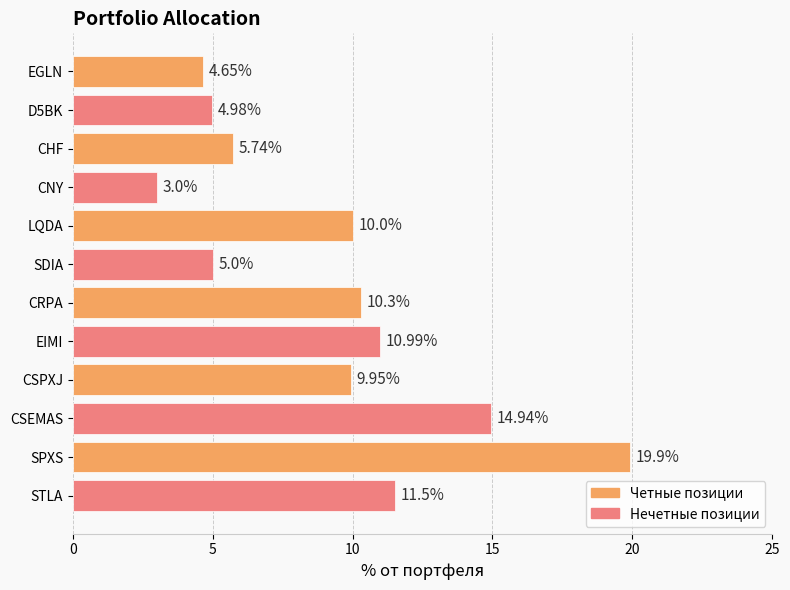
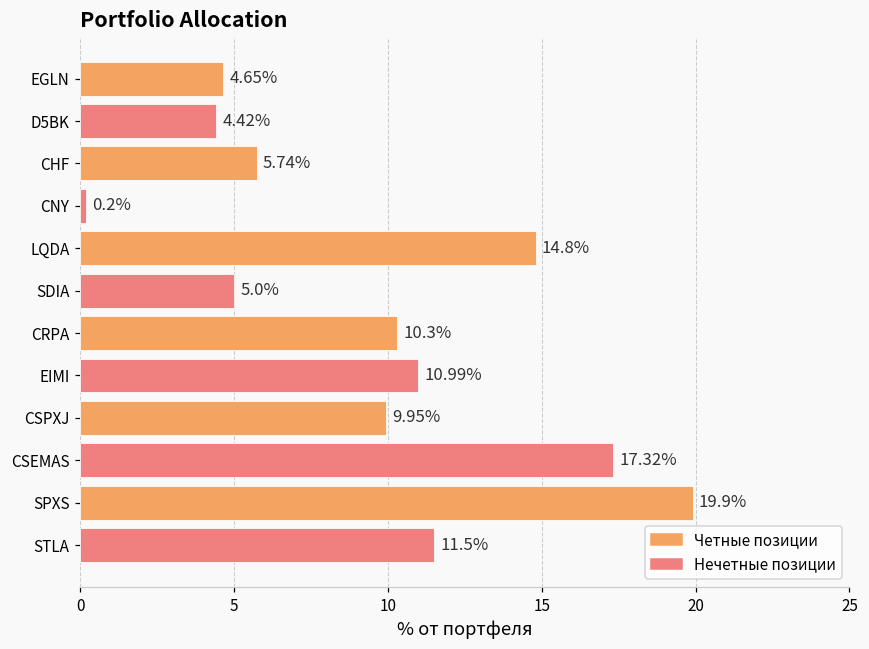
D5BK: 4.98% -> 4.42%
CNY: 3.0% -> 0.2%
LQDA: 10.0% -> 14.8%
CSEMAS: 14.94% -> 17.32%
